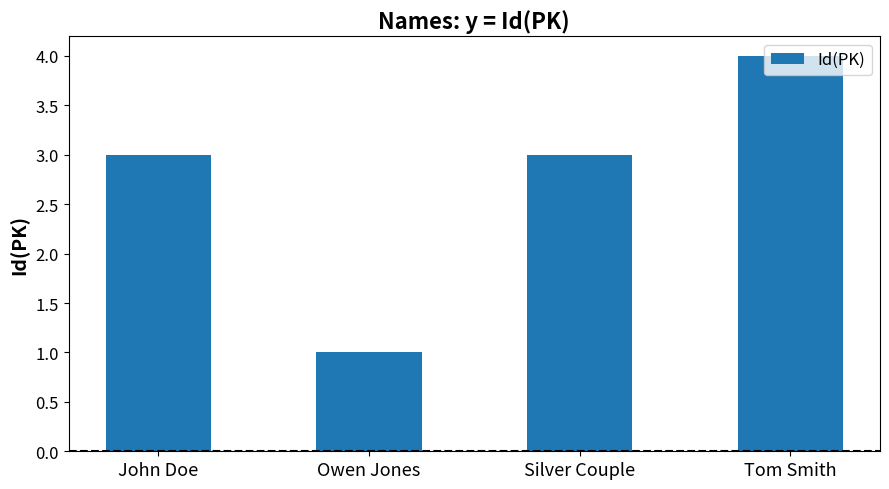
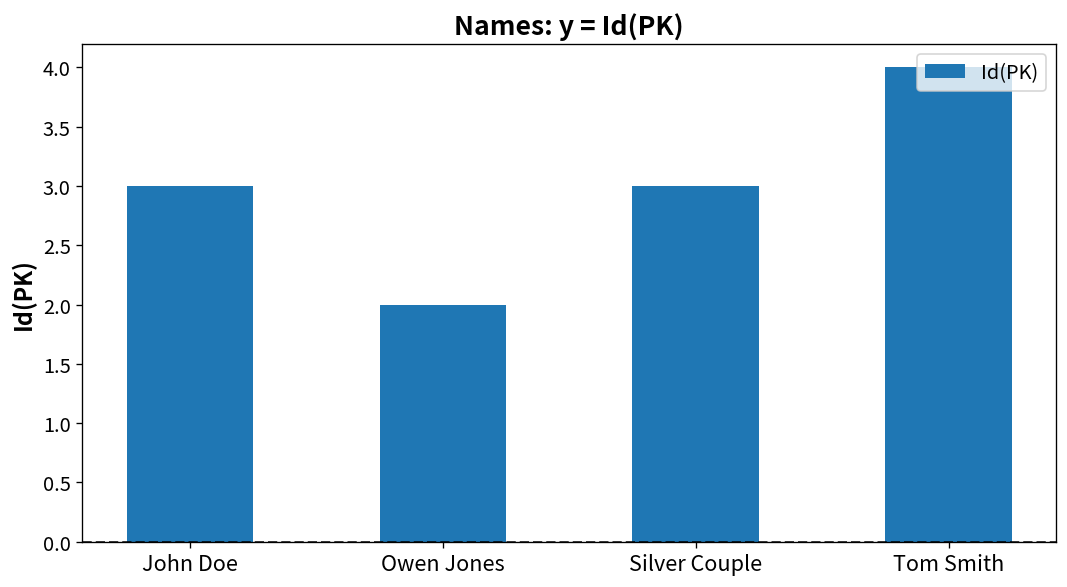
Owen Jones: 1 -> 2
